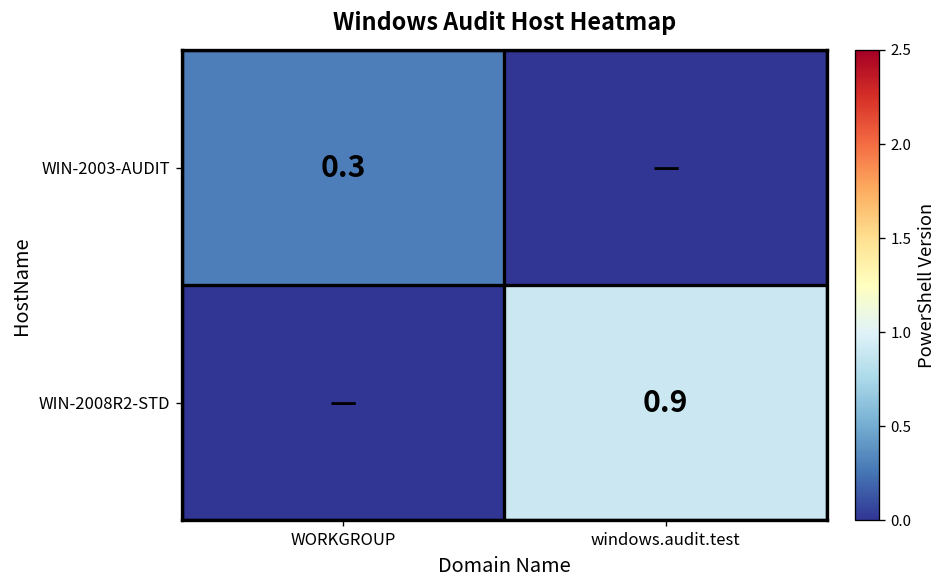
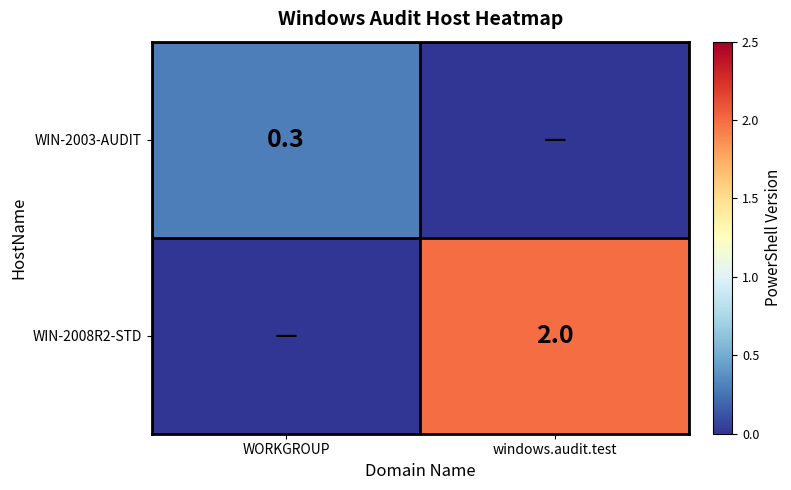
WIN-2008R2-STD, windows.audit.test: 0.9 -> 2.0
